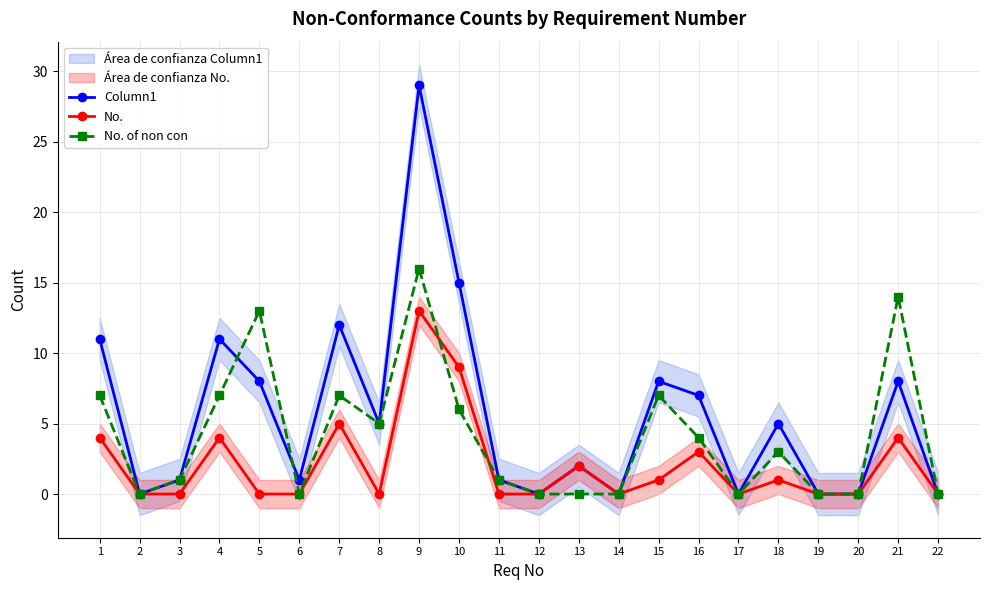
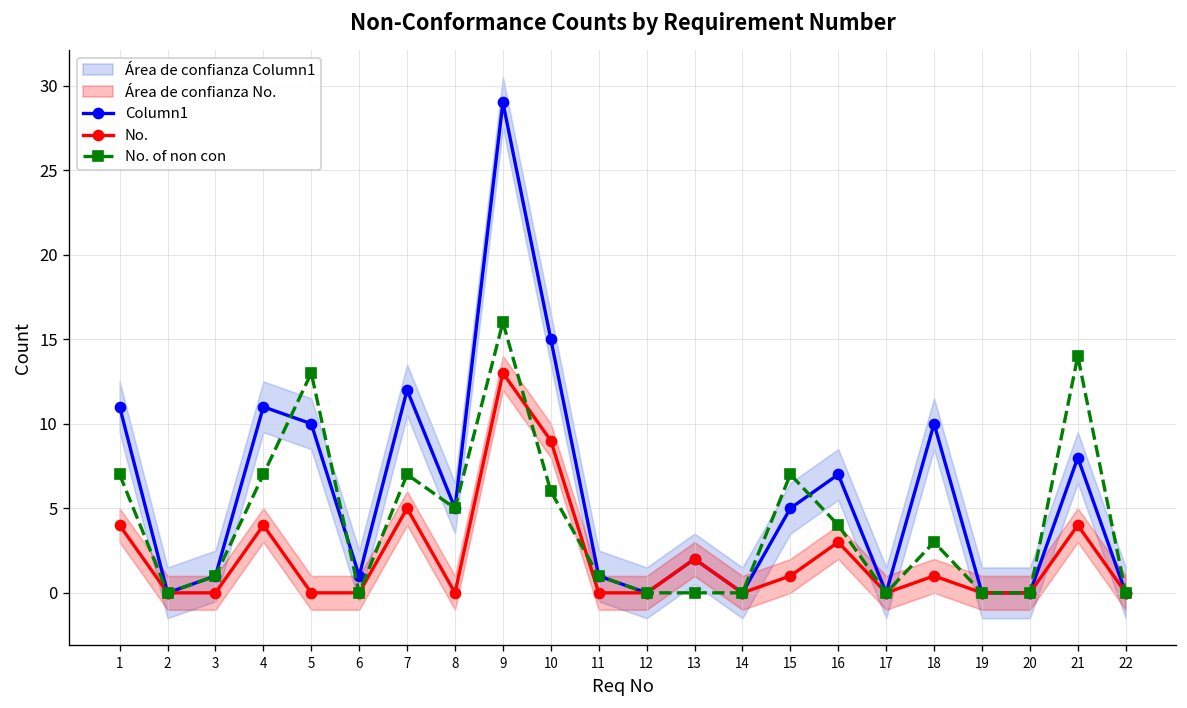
Column1, 5: 8 -> 10
Column1, 15: 8 -> 5
Column1, 18: 5 -> 10
